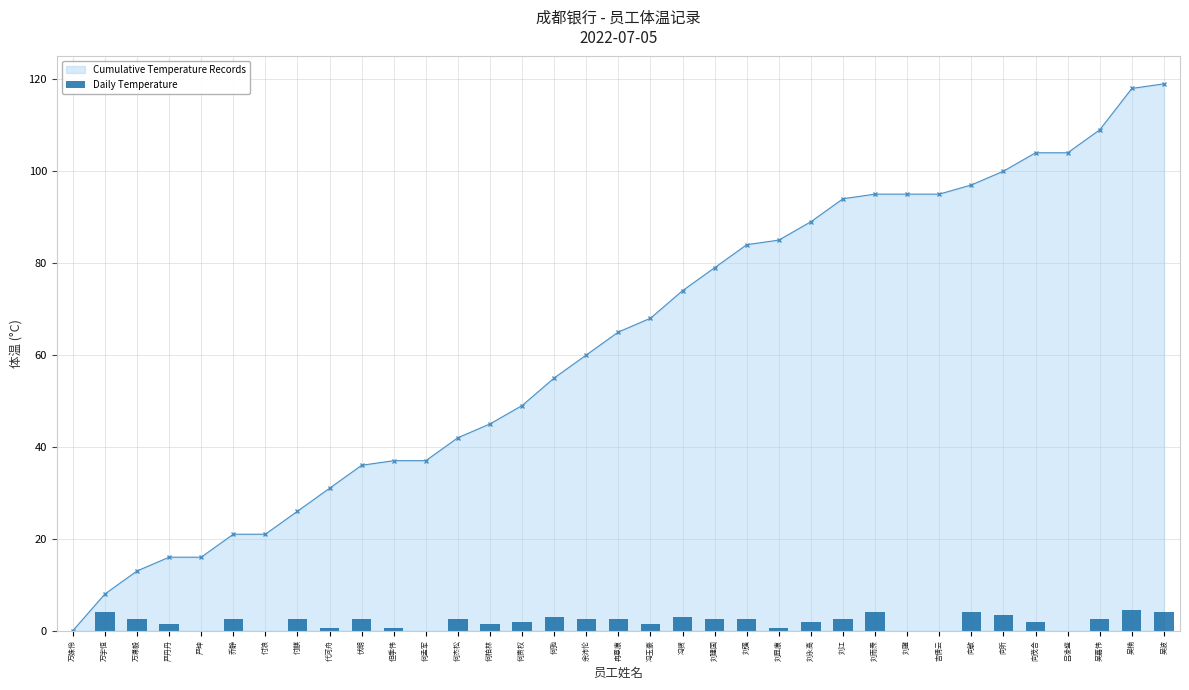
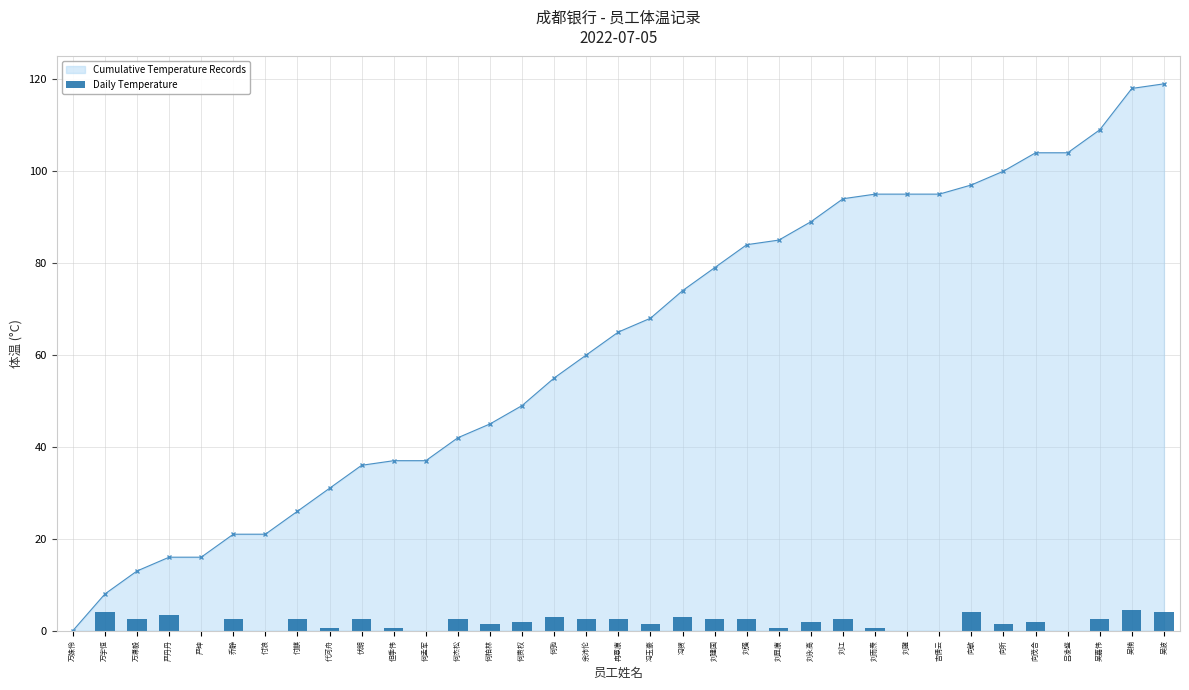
Daily Temperature, 严丹丹: 1 -> 4
Daily Temperature, 刘雨焘: 4 -> 1
Daily Temperature, 向昕: 4 -> 1
